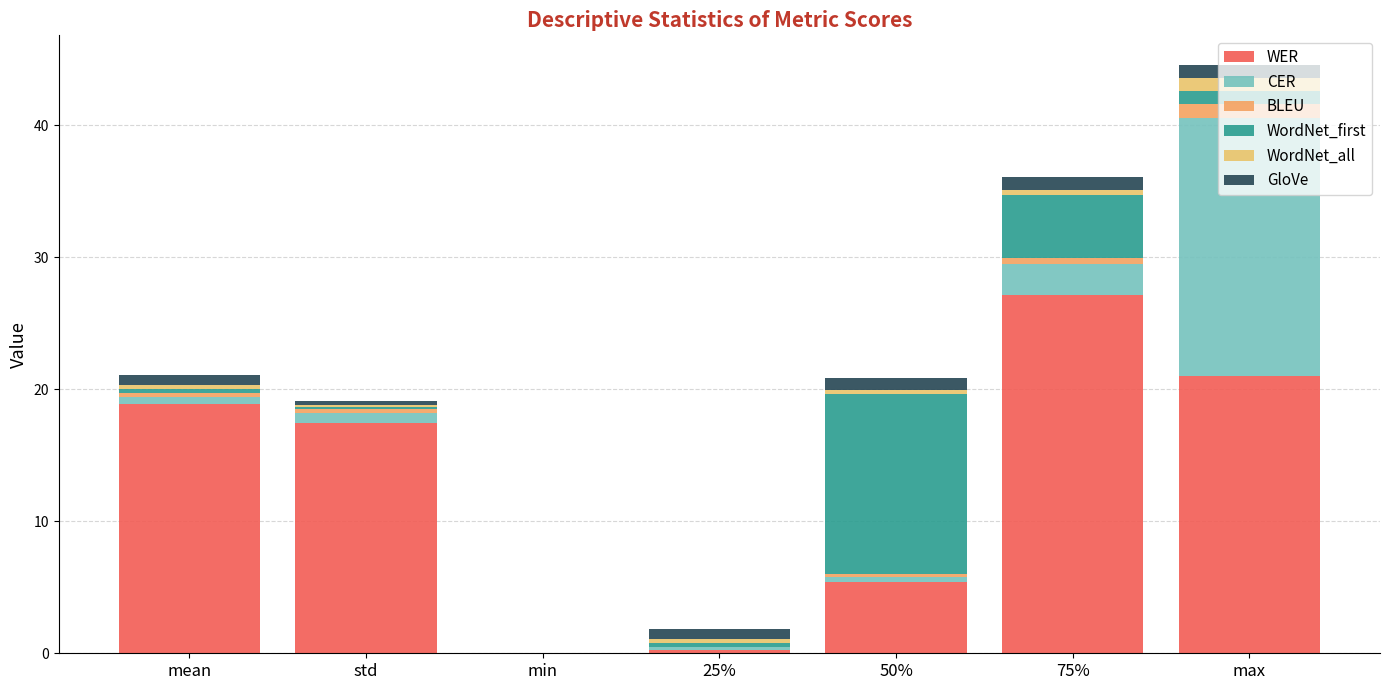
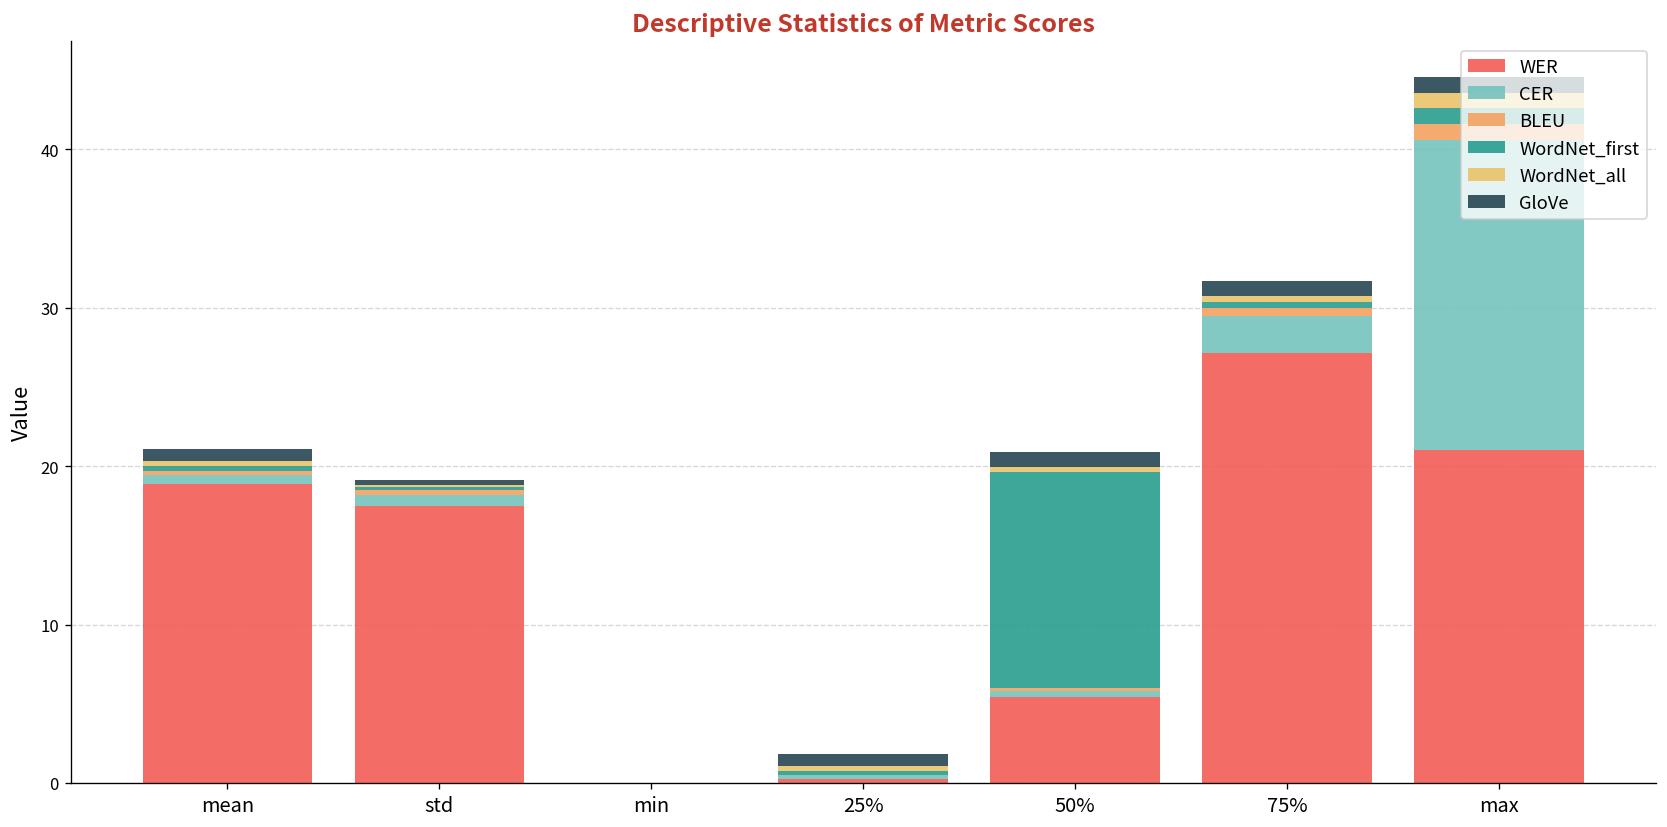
WordNet_first, 75%: 4.8 -> 0.4
